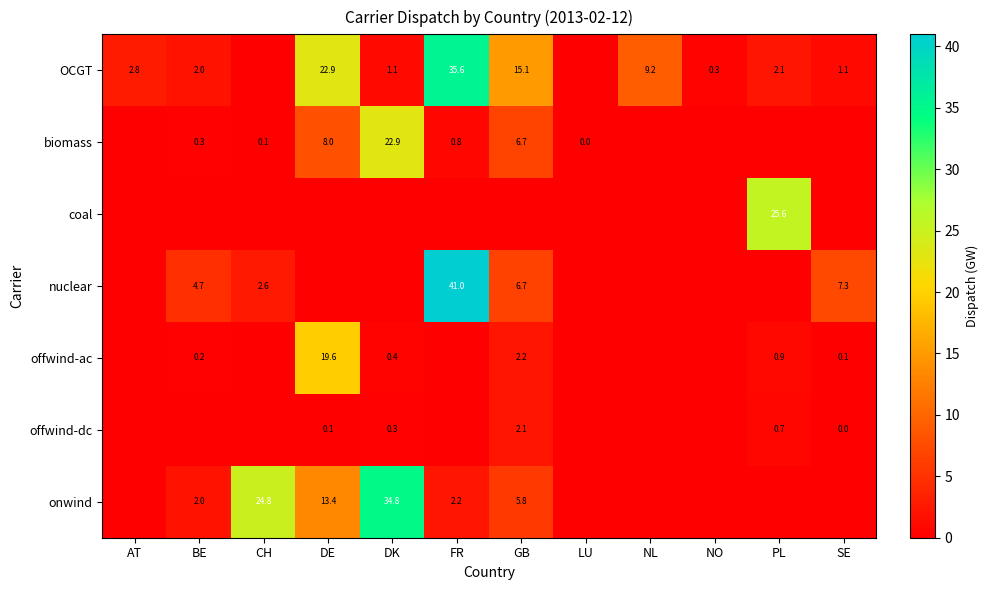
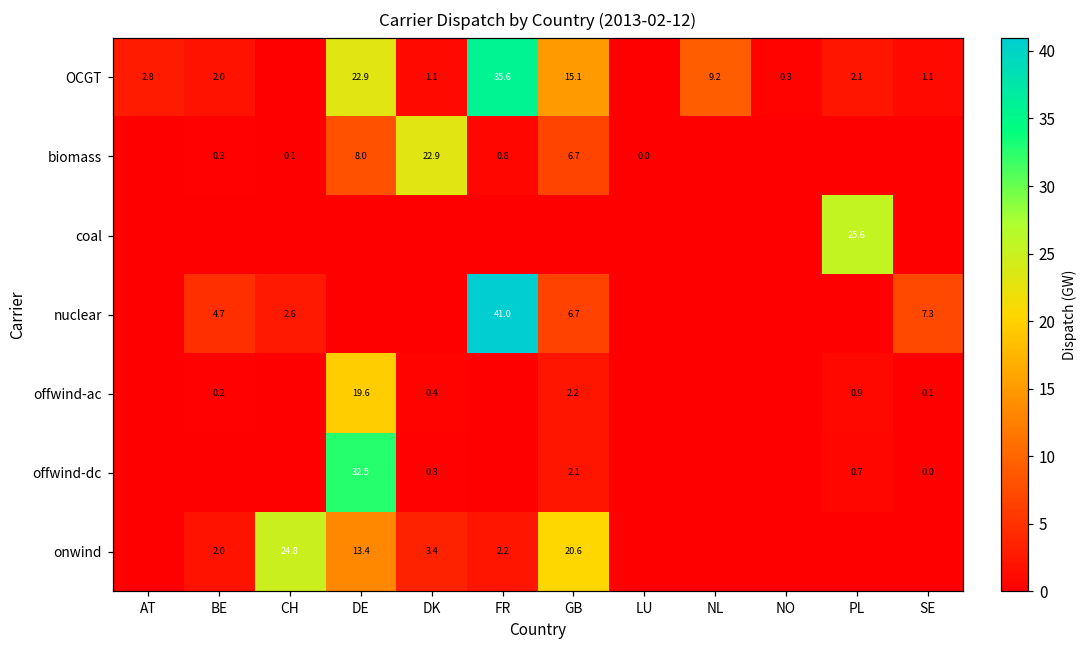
offwind-dc, DE: 0.1 -> 32.5
onwind, DK: 34.8 -> 3.4
onwind, GB: 5.8 -> 20.6
